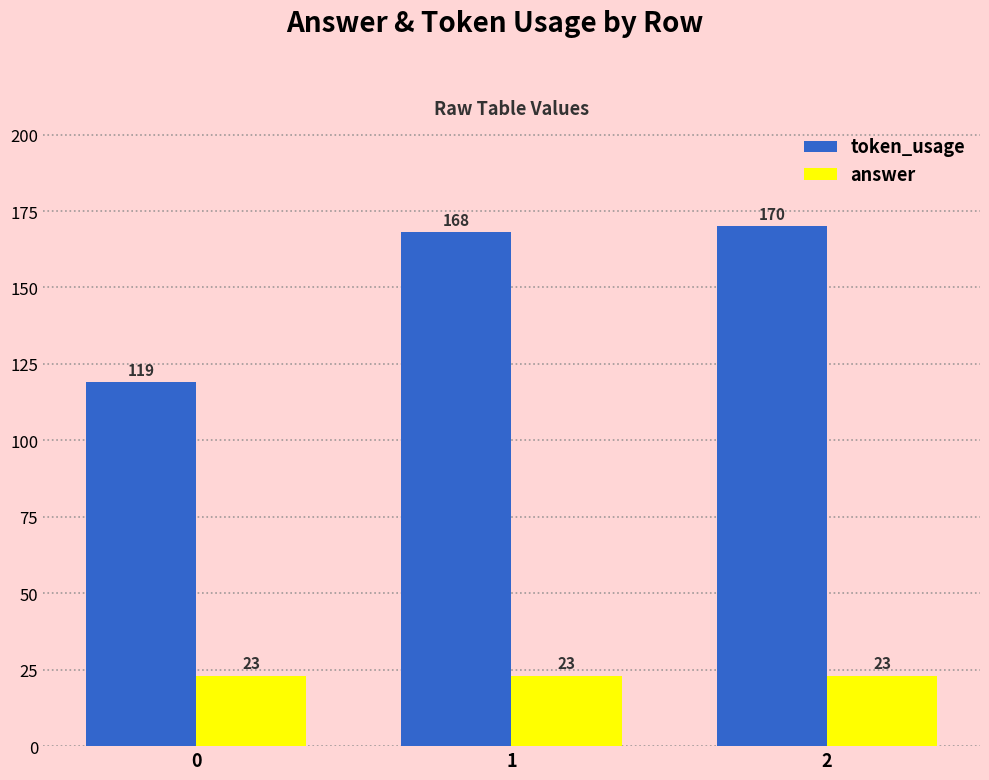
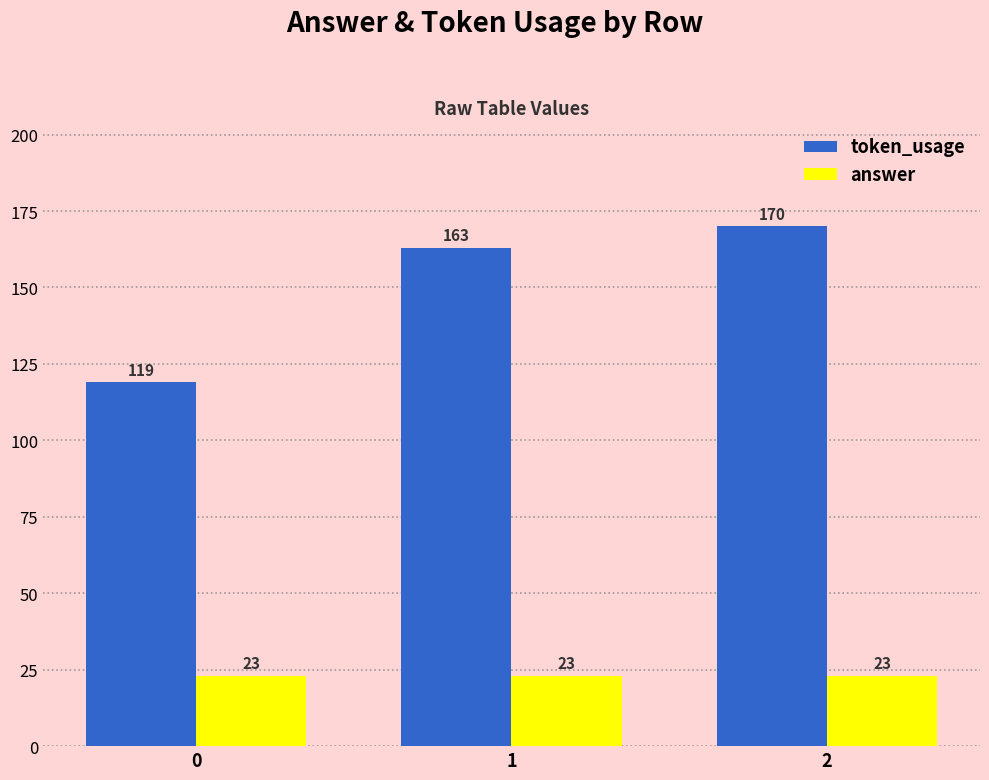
token_usage, 1: 168 -> 163
